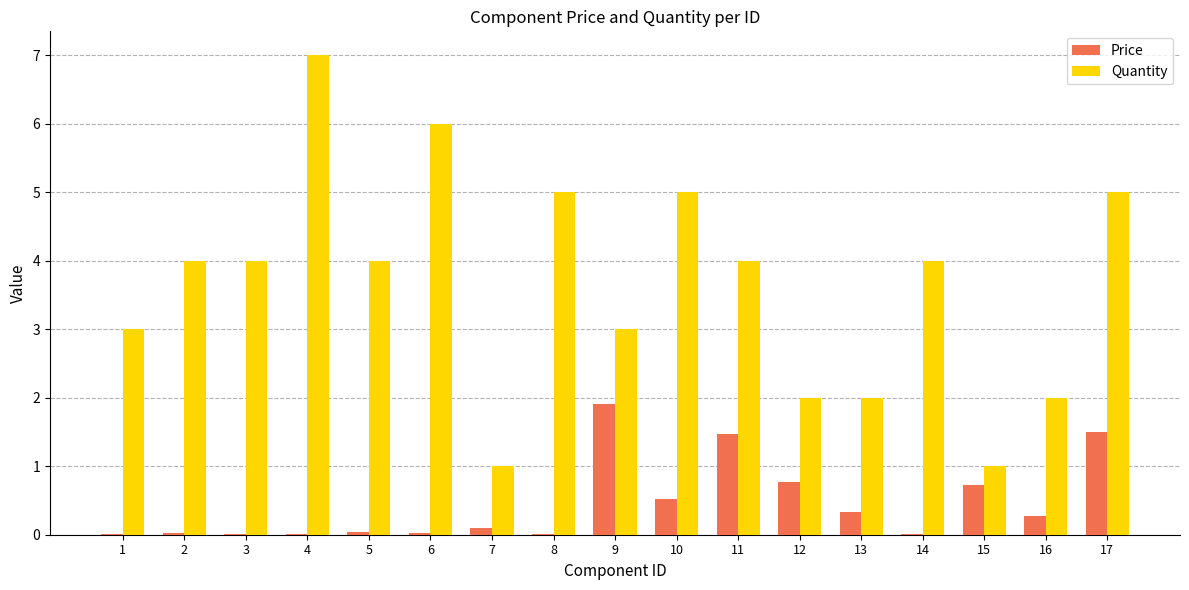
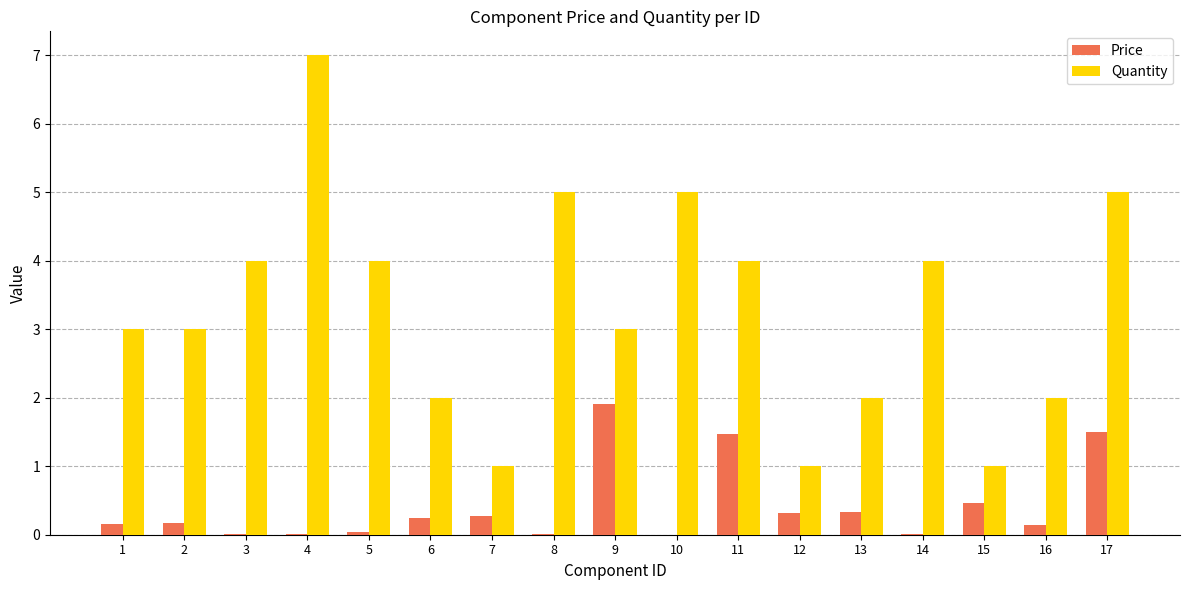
Price, 1: 0.0 -> 0.2
Price, 2: 0.0 -> 0.2
Quantity, 2: 4 -> 3
Price, 6: 0.0 -> 0.2
Quantity, 6: 6 -> 2
Price, 7: 0.1 -> 0.3
Price, 10: 0.5 -> 0.0
Price, 12: 0.8 -> 0.3
Quantity, 12: 2 -> 1
Price, 15: 0.7 -> 0.5
Price, 16: 0.3 -> 0.1
